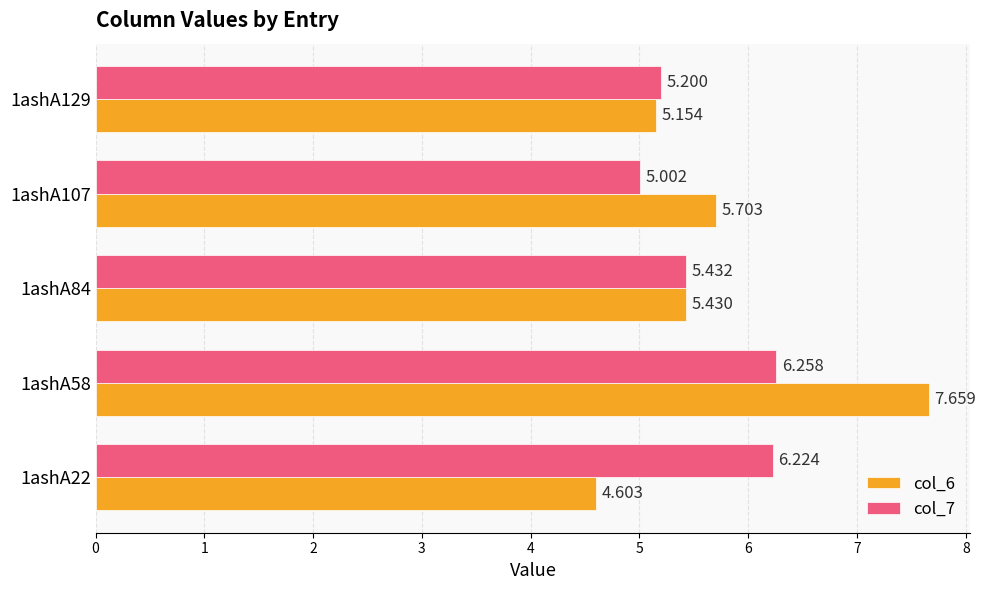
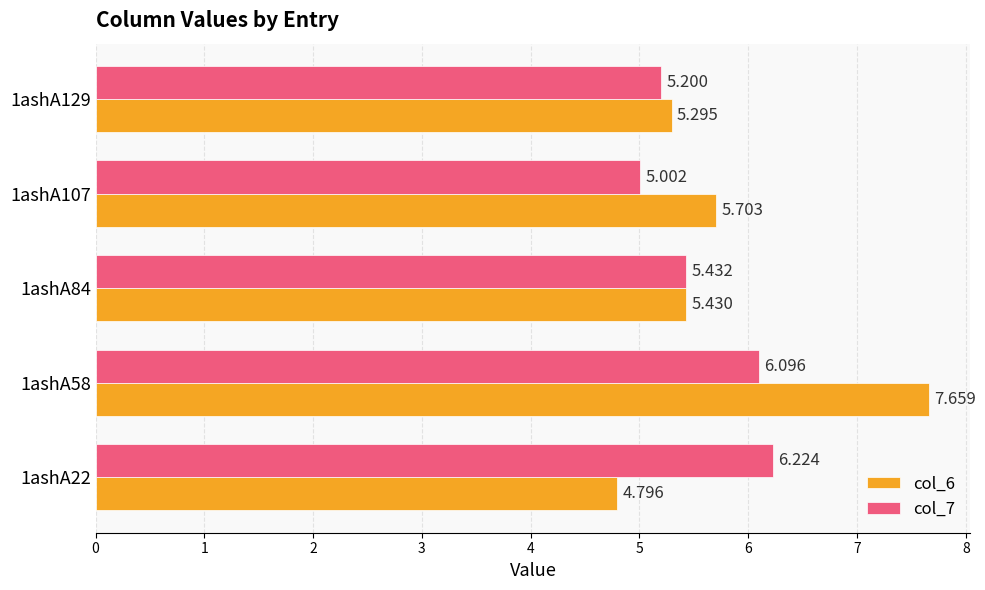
col_6, 1ashA129: 5.154 -> 5.295
col_7, 1ashA58: 6.258 -> 6.096
col_6, 1ashA22: 4.603 -> 4.796
